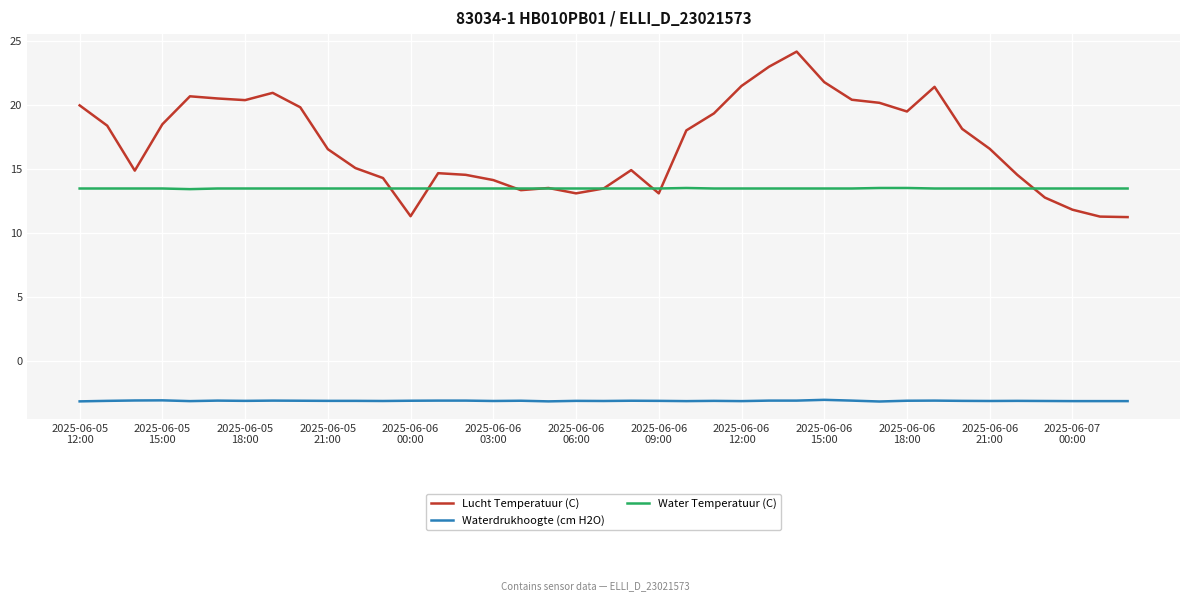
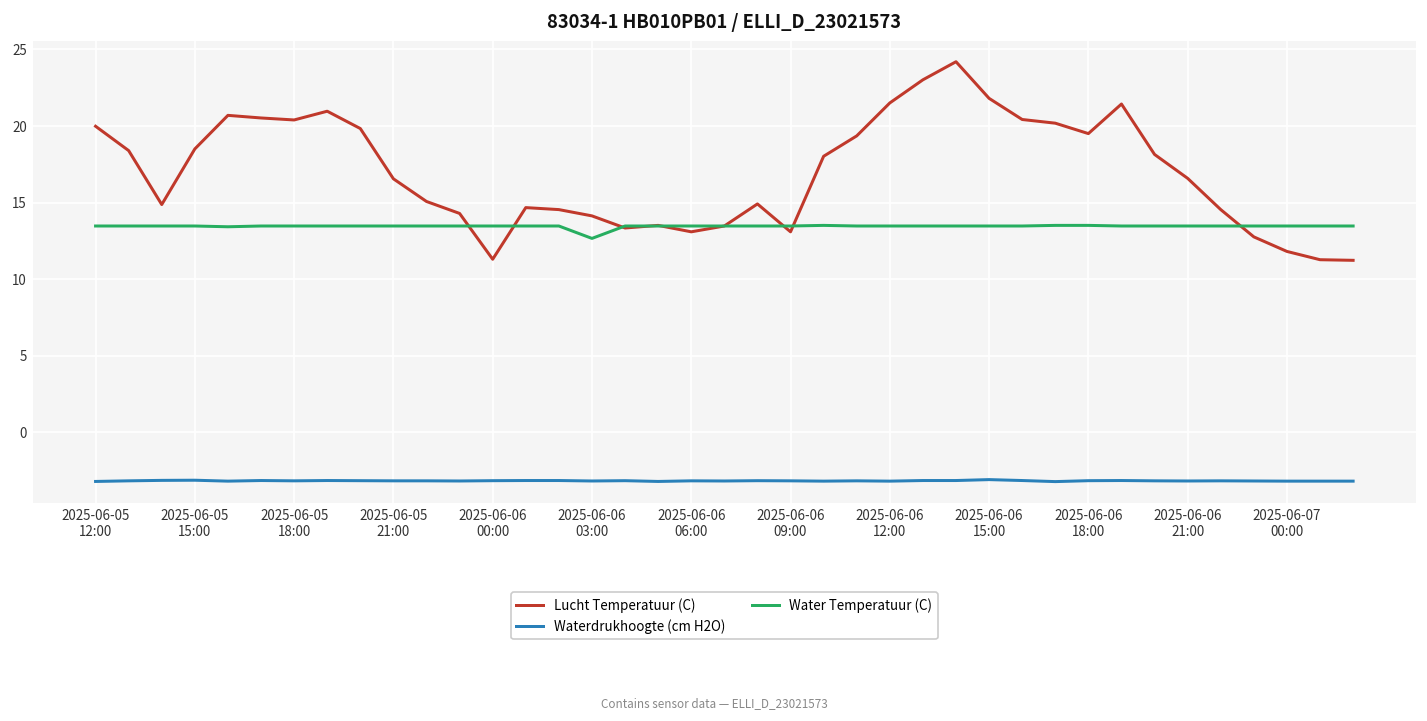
Water Temperatuur (C), 2025-06-06 03:00: 13.5 -> 12.7
